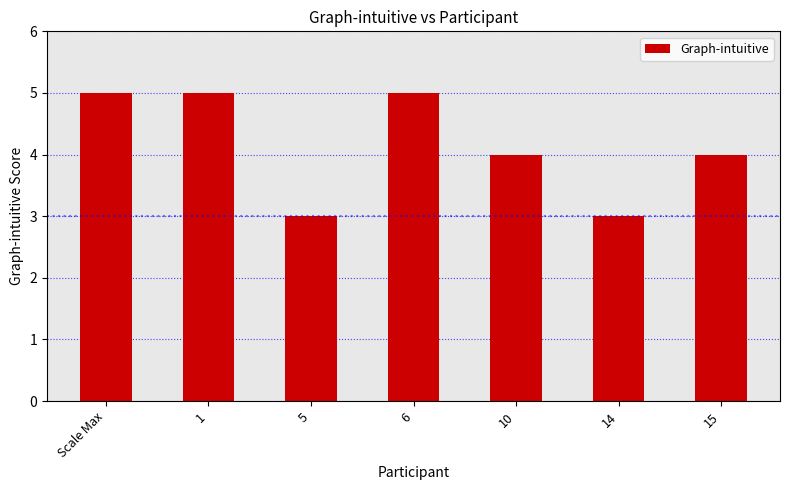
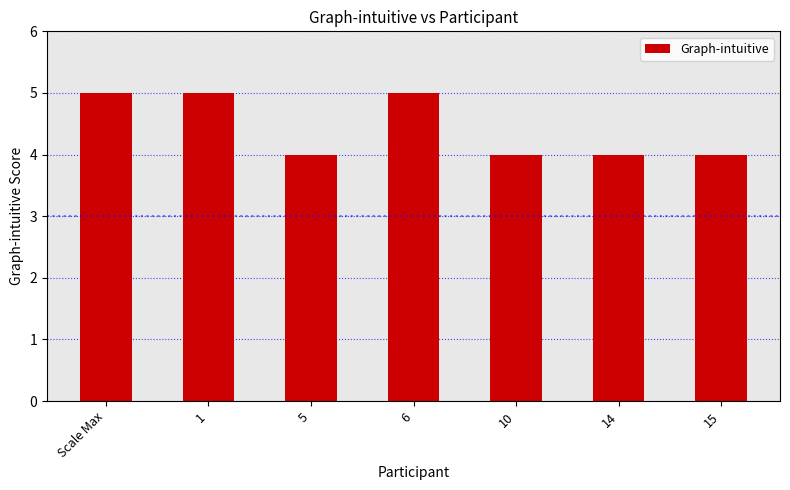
5: 3 -> 4
14: 3 -> 4
